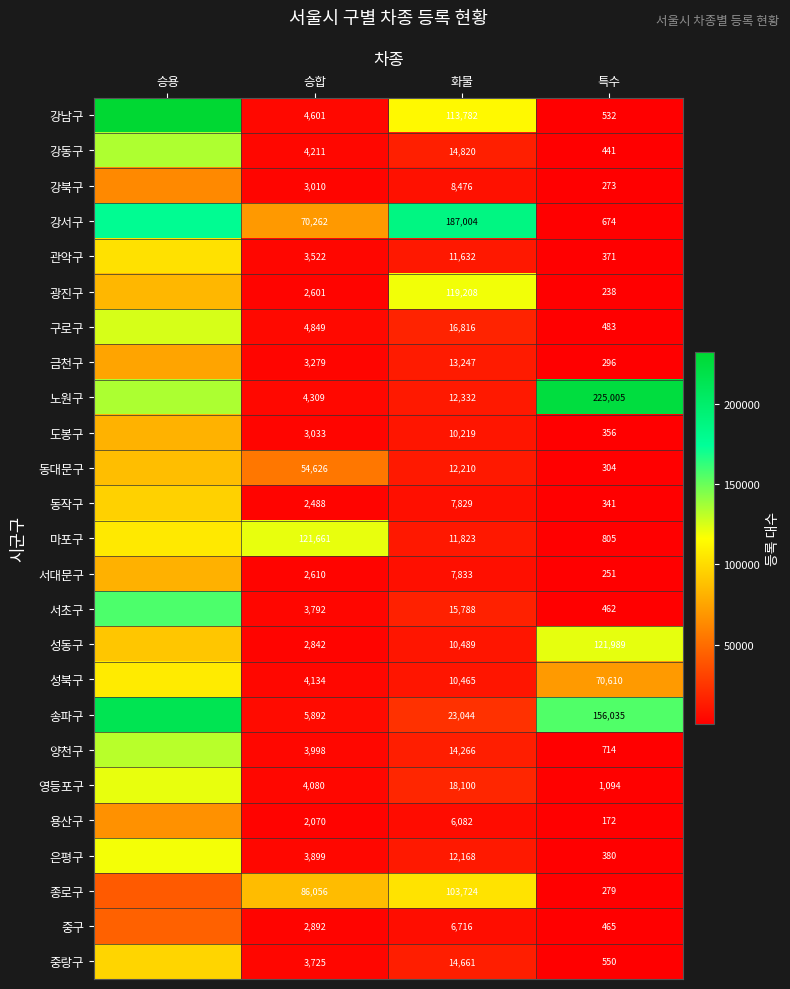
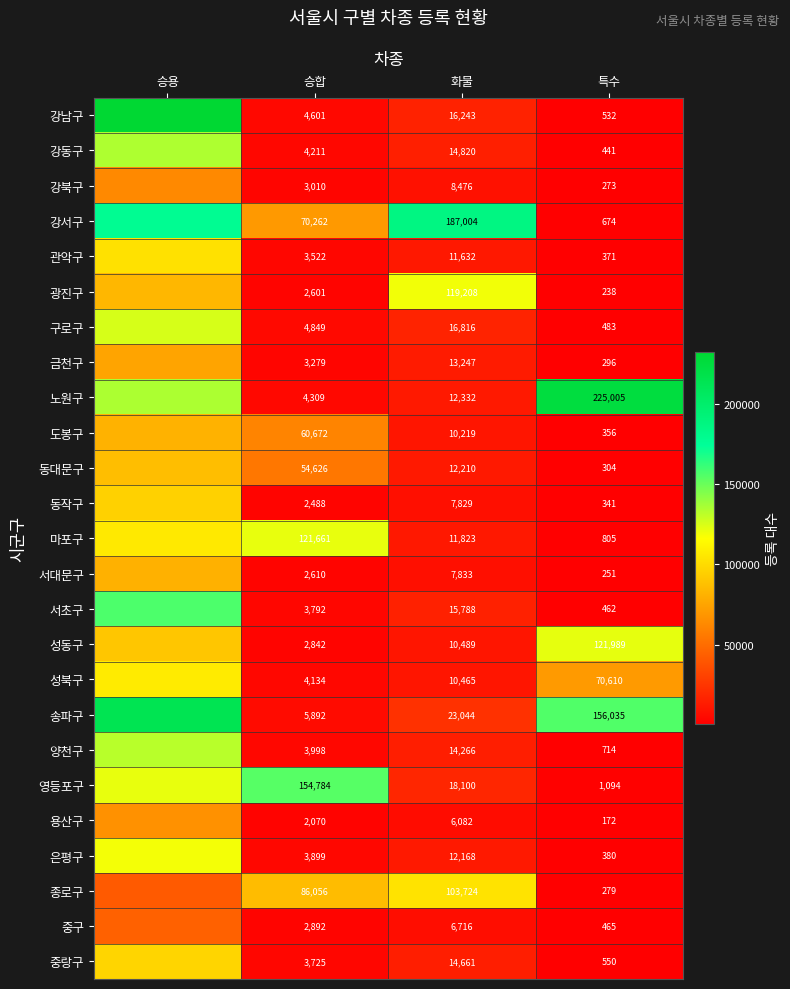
강남구, 화물: 113,782 -> 16,243
도봉구, 승합: 3,033 -> 60,672
영등포구, 승합: 4,080 -> 154,784
